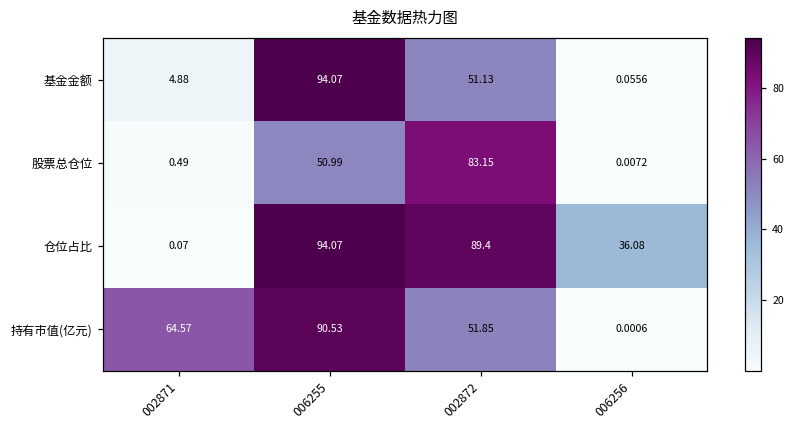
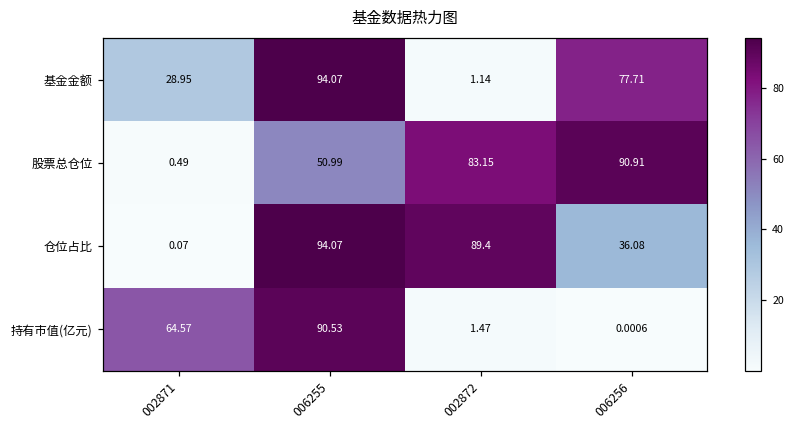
基金金额, 002871: 4.88 -> 28.95
基金金额, 002872: 51.13 -> 1.14
基金金额, 006256: 0.0556 -> 77.71
股票总仓位, 006256: 0.0072 -> 90.91
持有市值(亿元), 002872: 51.85 -> 1.47
